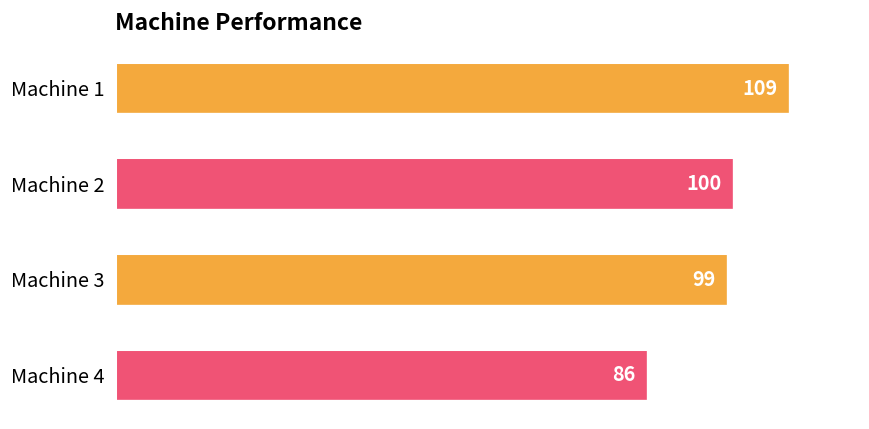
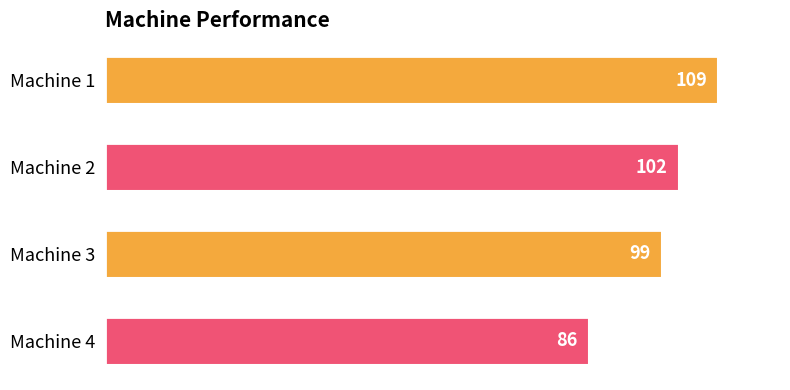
Machine 2: 100 -> 102
